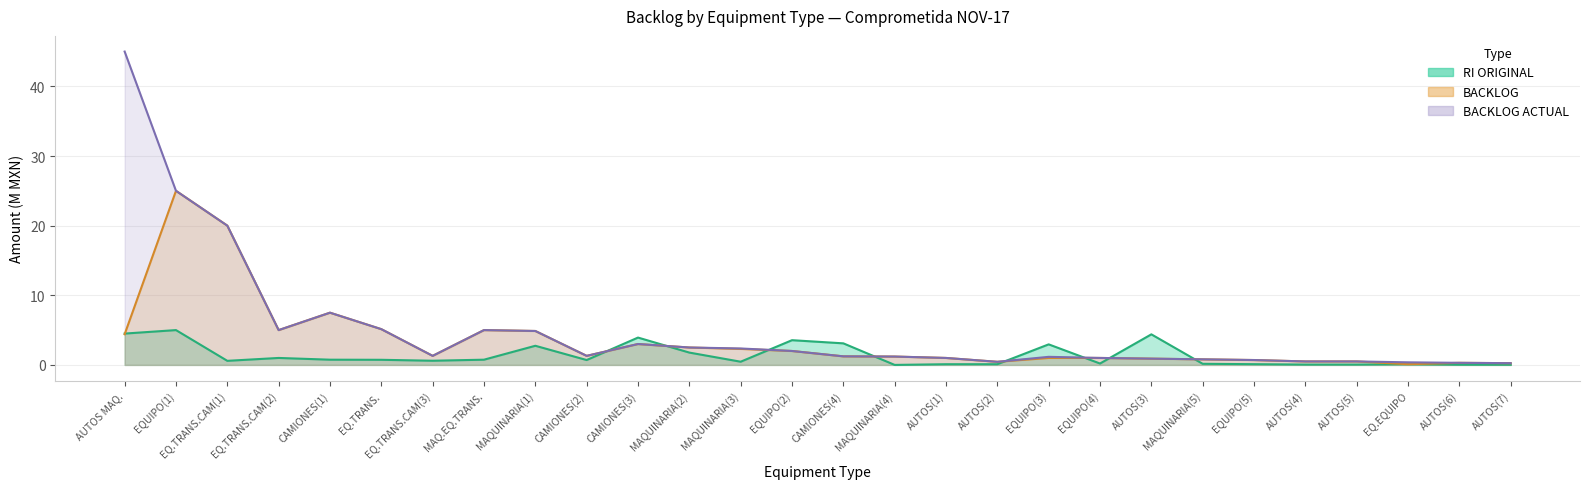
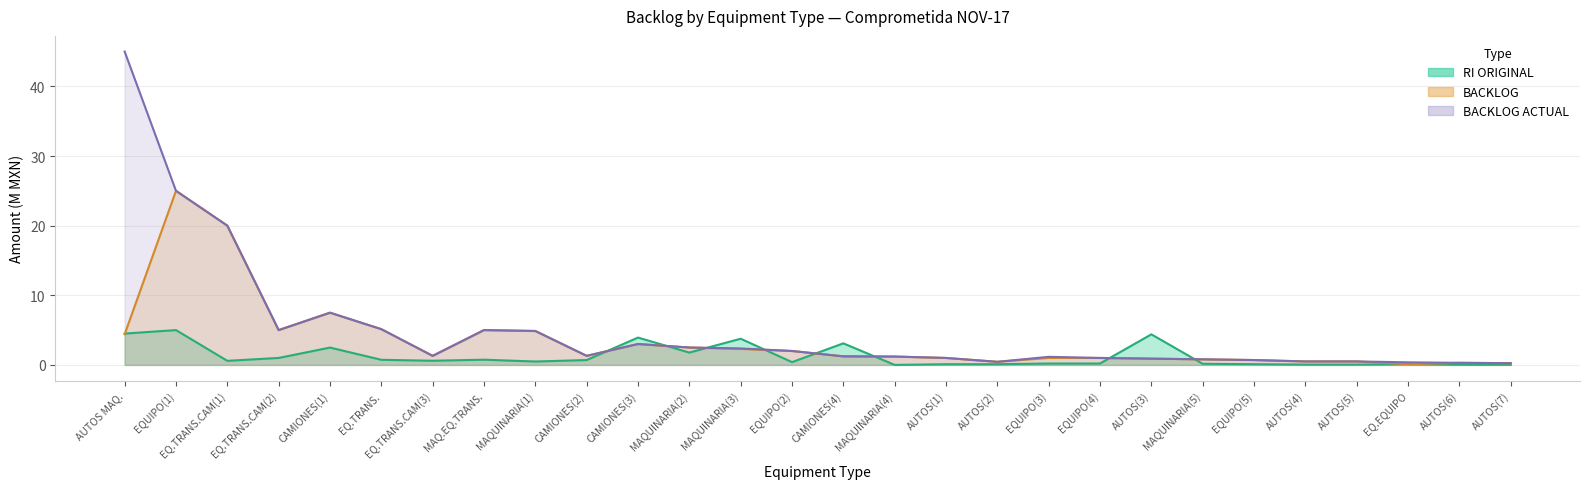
RI ORIGINAL, CAMIONES(1): 1 -> 2
RI ORIGINAL, MAQUINARIA(1): 3 -> 0
RI ORIGINAL, MAQUINARIA(3): 0 -> 4
RI ORIGINAL, EQUIPO(2): 4 -> 0
RI ORIGINAL, EQUIPO(3): 3 -> 0
